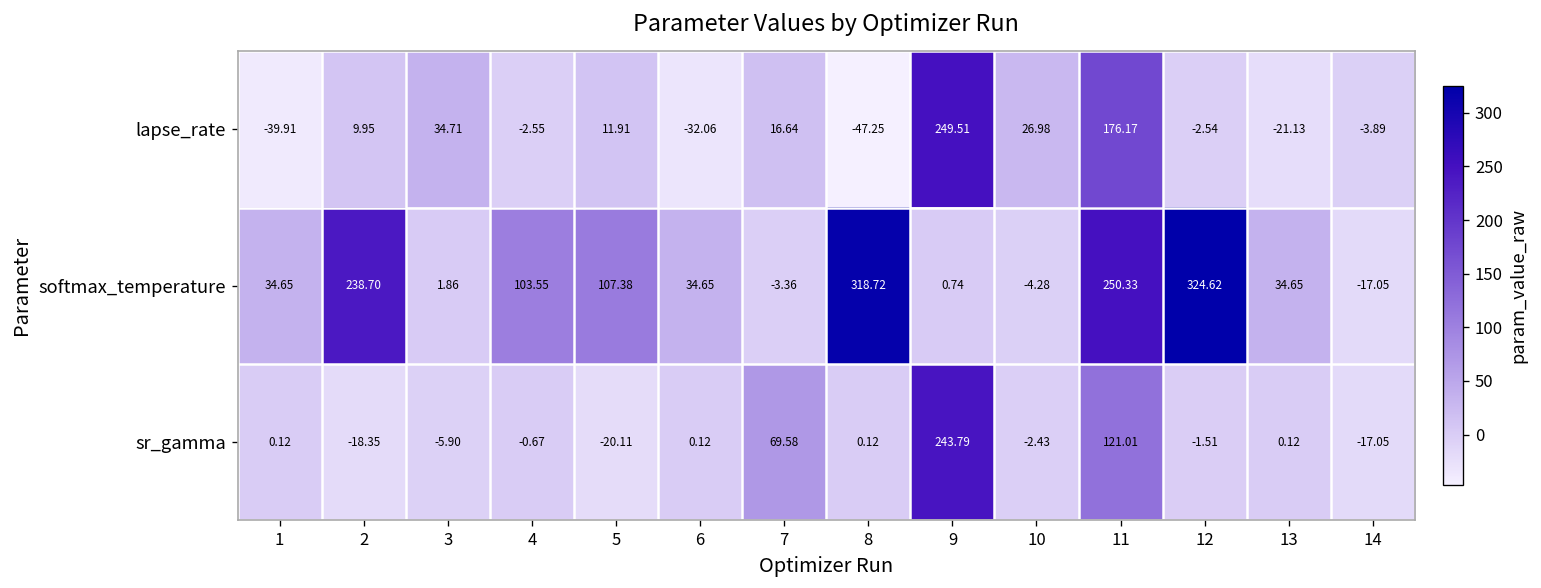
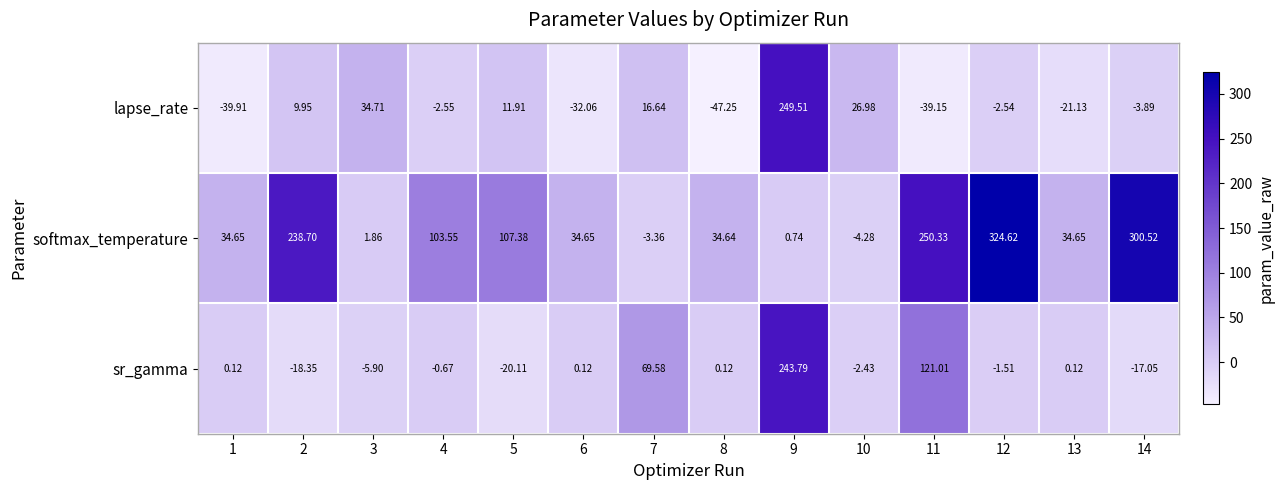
lapse_rate, 11: 176.17 -> -39.15
softmax_temperature, 8: 318.72 -> 34.64
softmax_temperature, 14: -17.05 -> 300.52
